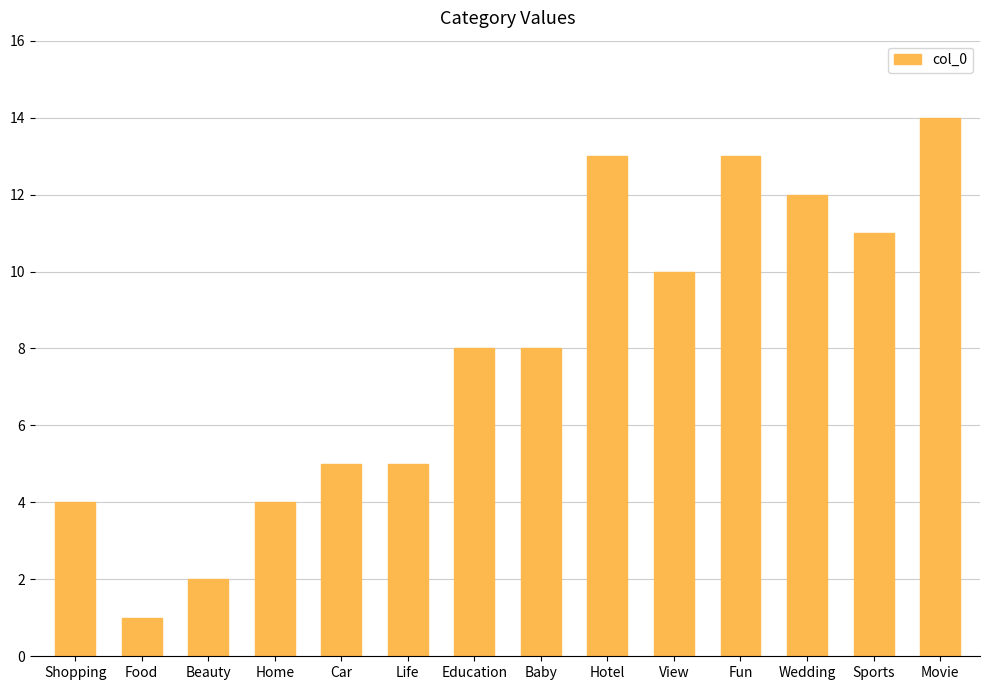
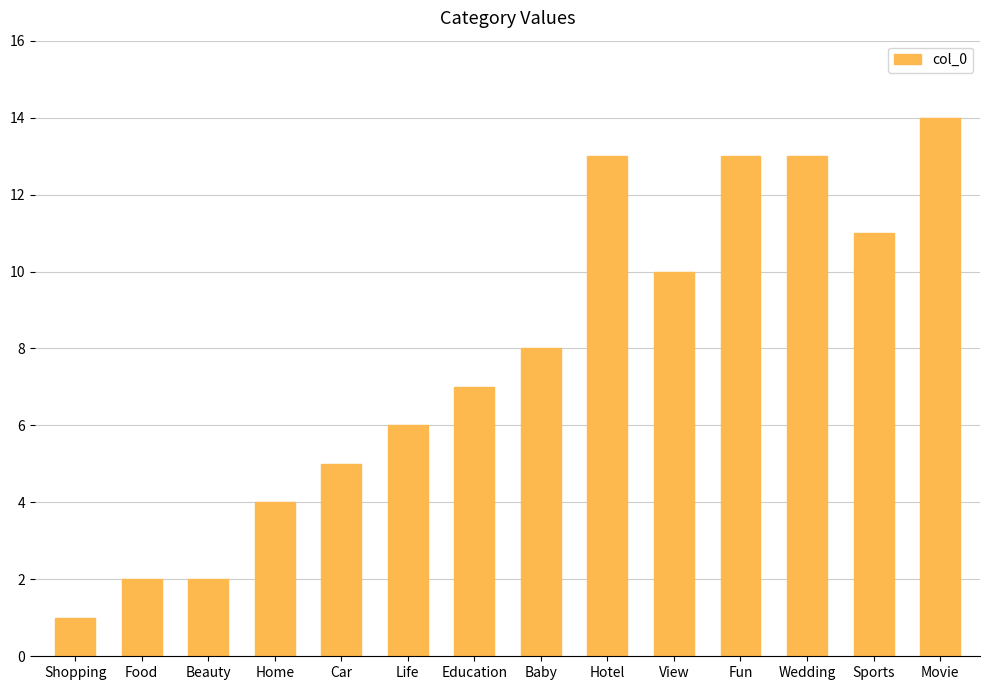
Shopping: 4 -> 1
Food: 1 -> 2
Life: 5 -> 6
Education: 8 -> 7
Wedding: 12 -> 13
